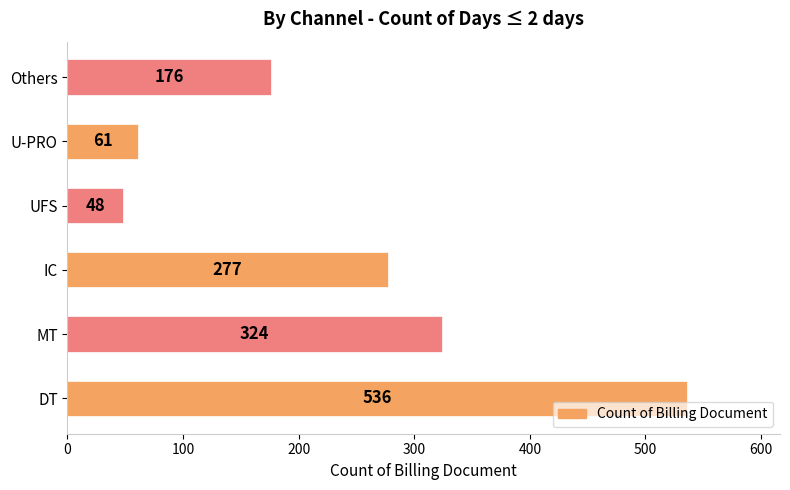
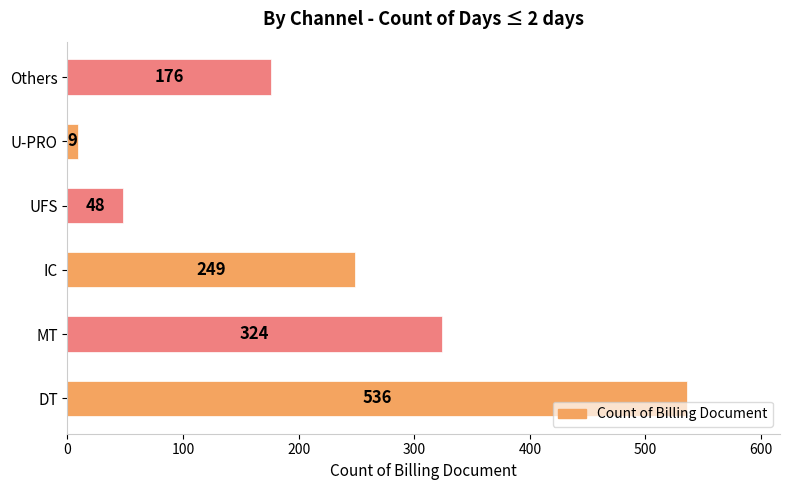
U-PRO: 61 -> 9
IC: 277 -> 249
